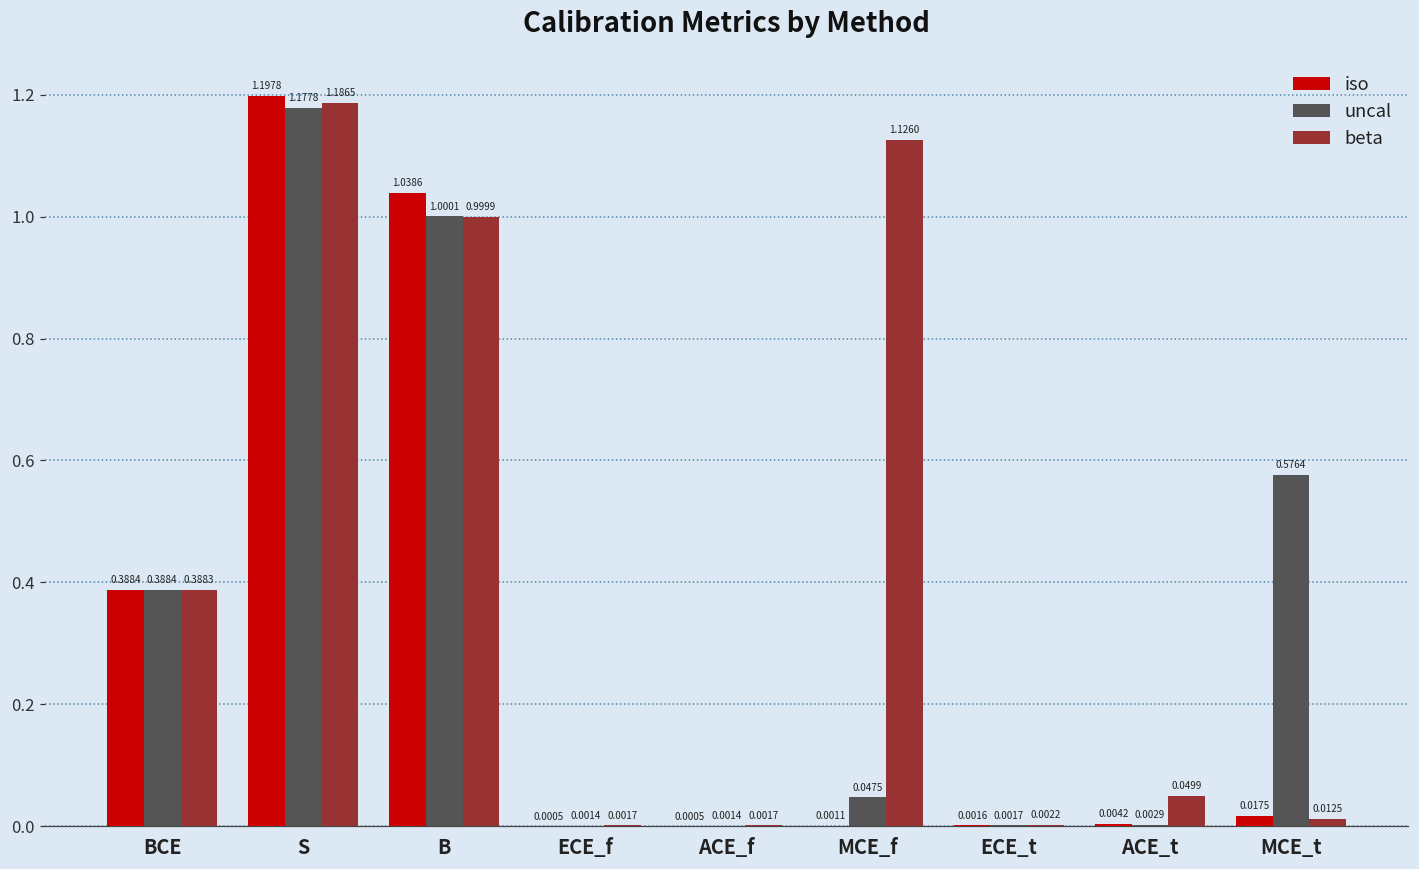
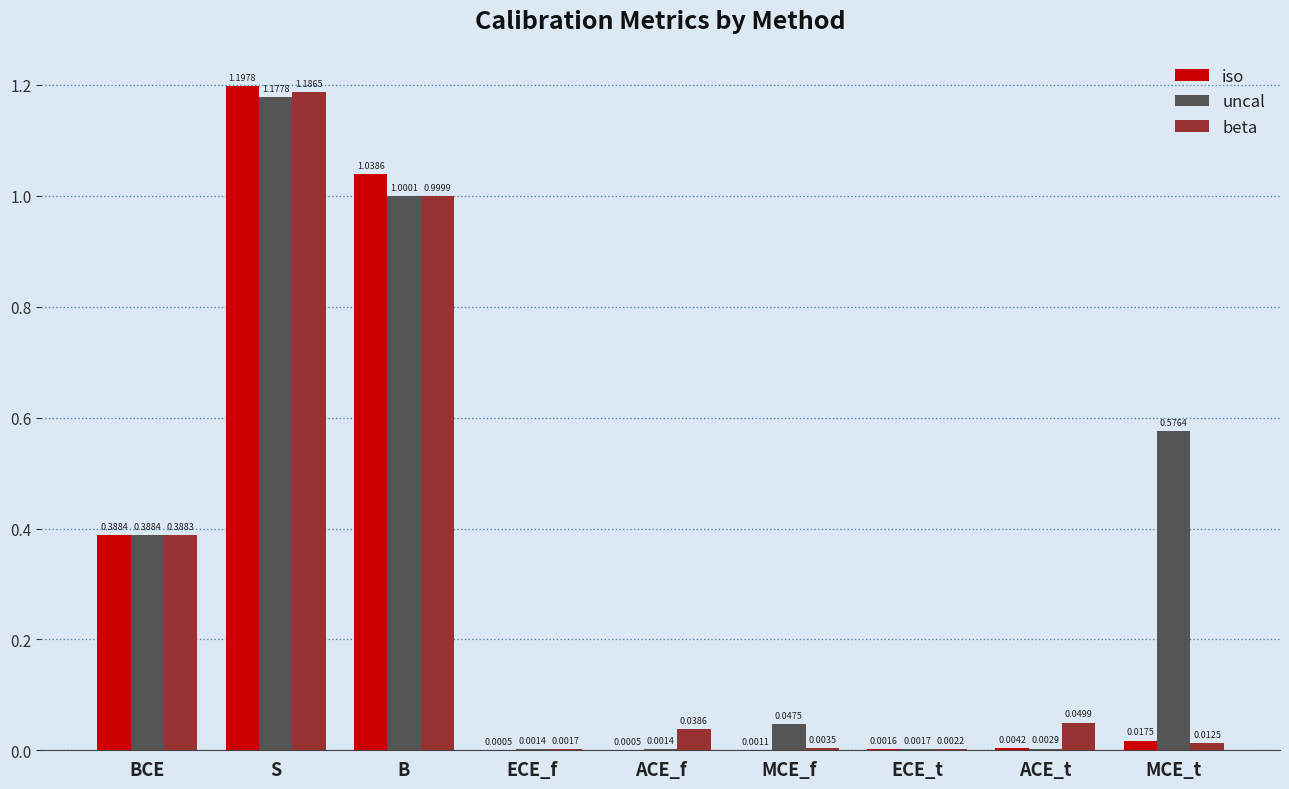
beta, ACE_f: 0.0017 -> 0.0386
beta, MCE_f: 1.1260 -> 0.0035
